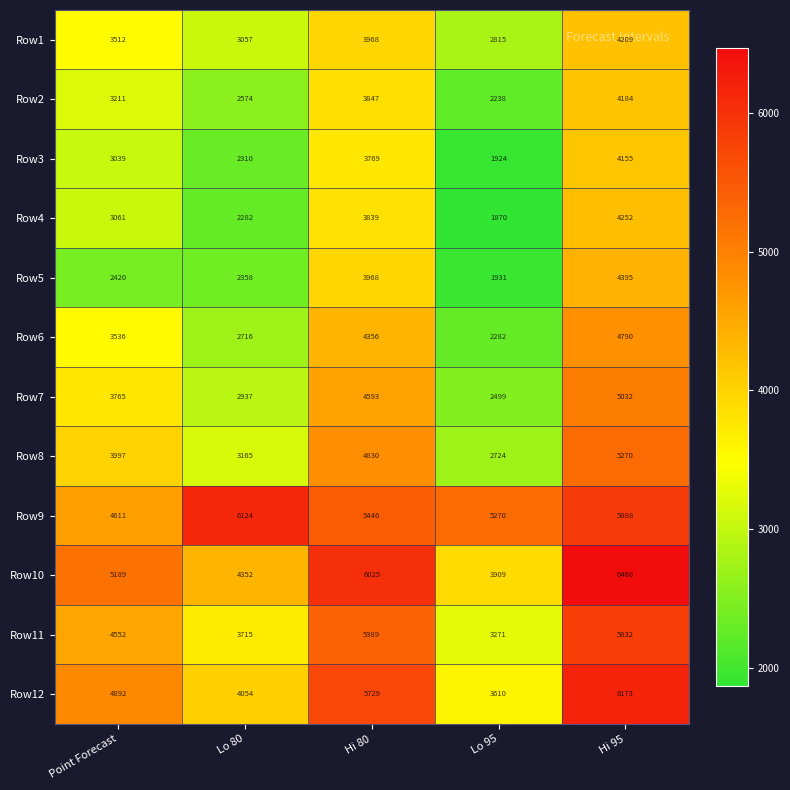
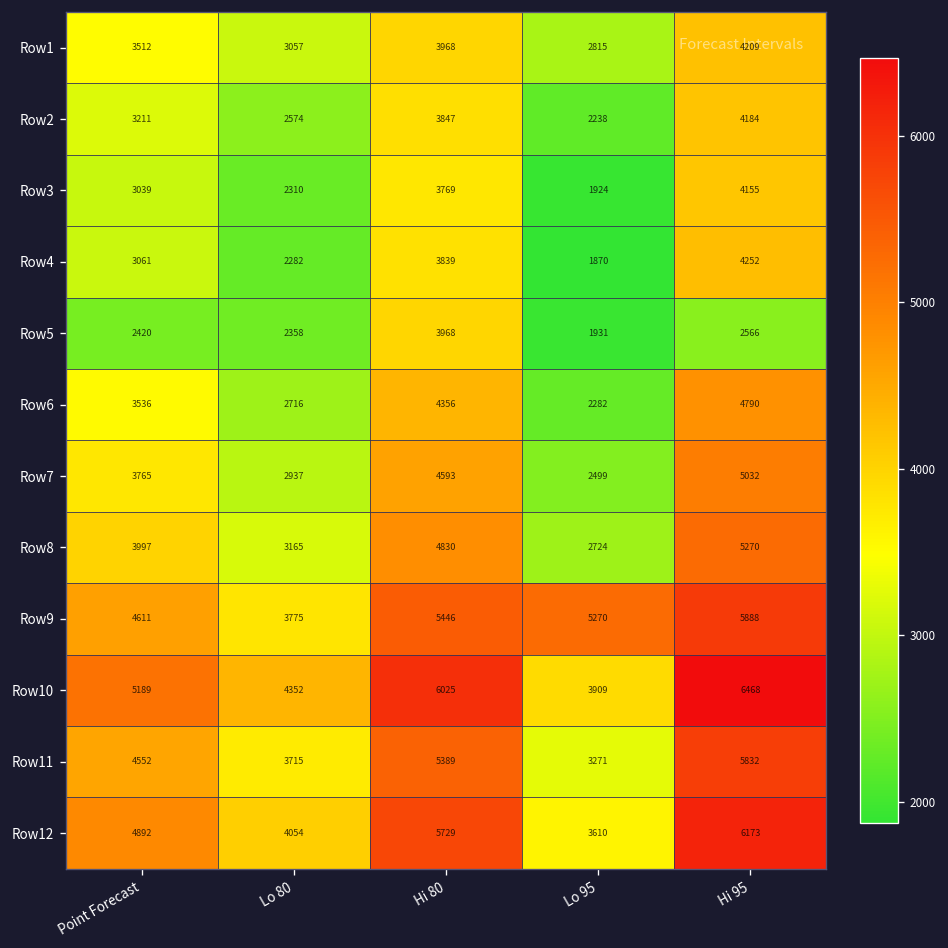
Row5, Hi 95: 4395 -> 2566
Row9, Lo 80: 6124 -> 3775
